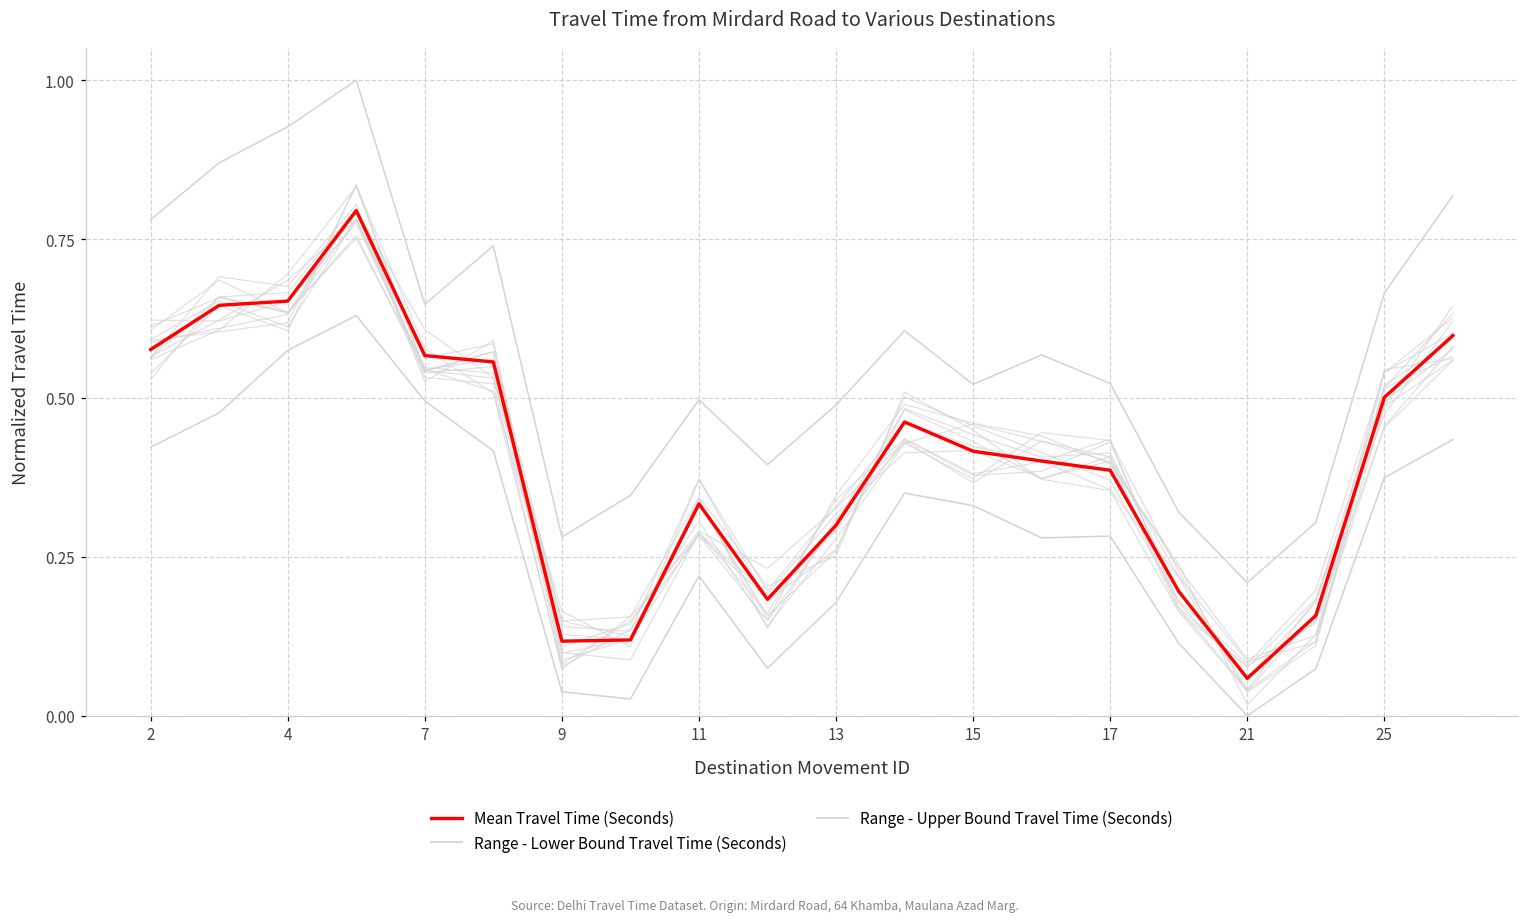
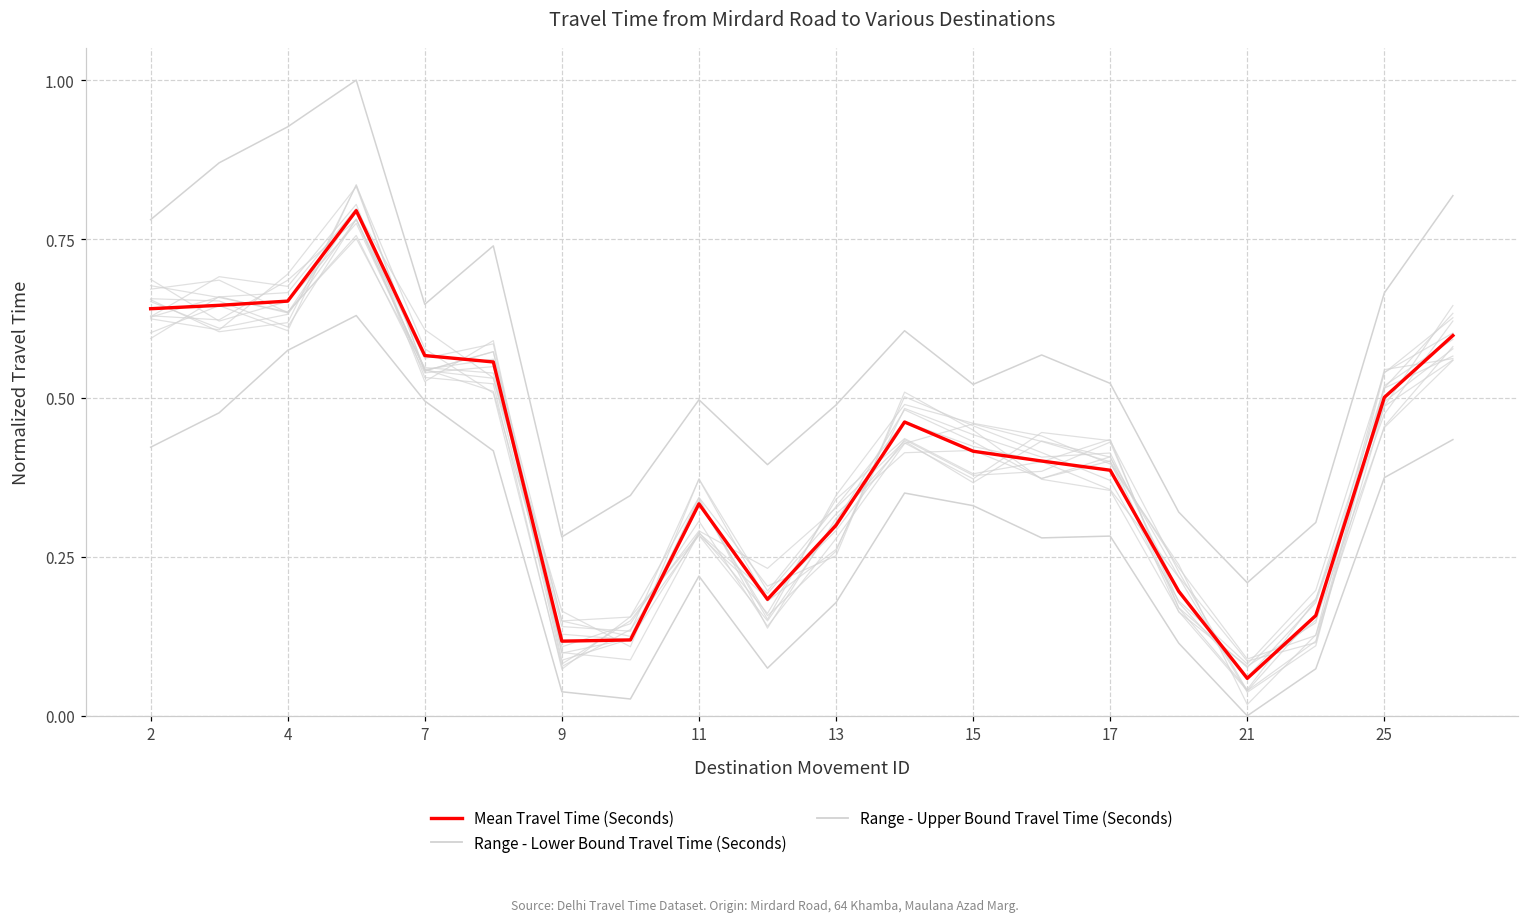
Mean Travel Time (Seconds), 2: 0.58 -> 0.64
